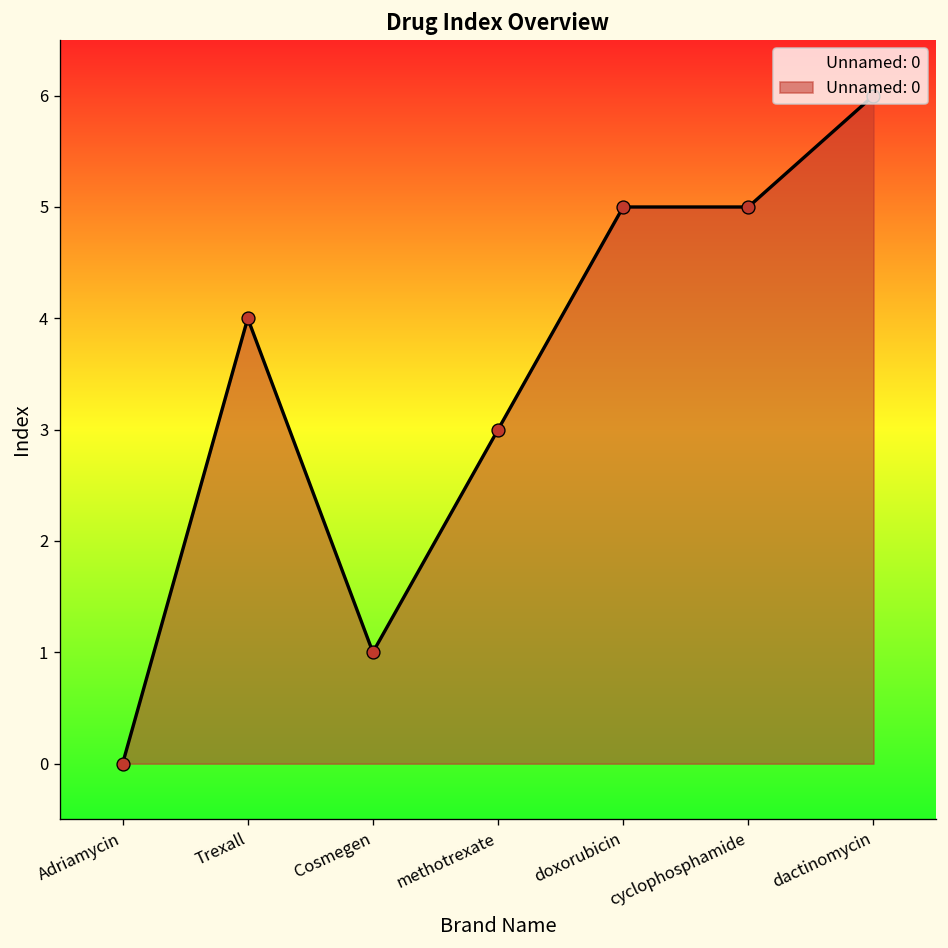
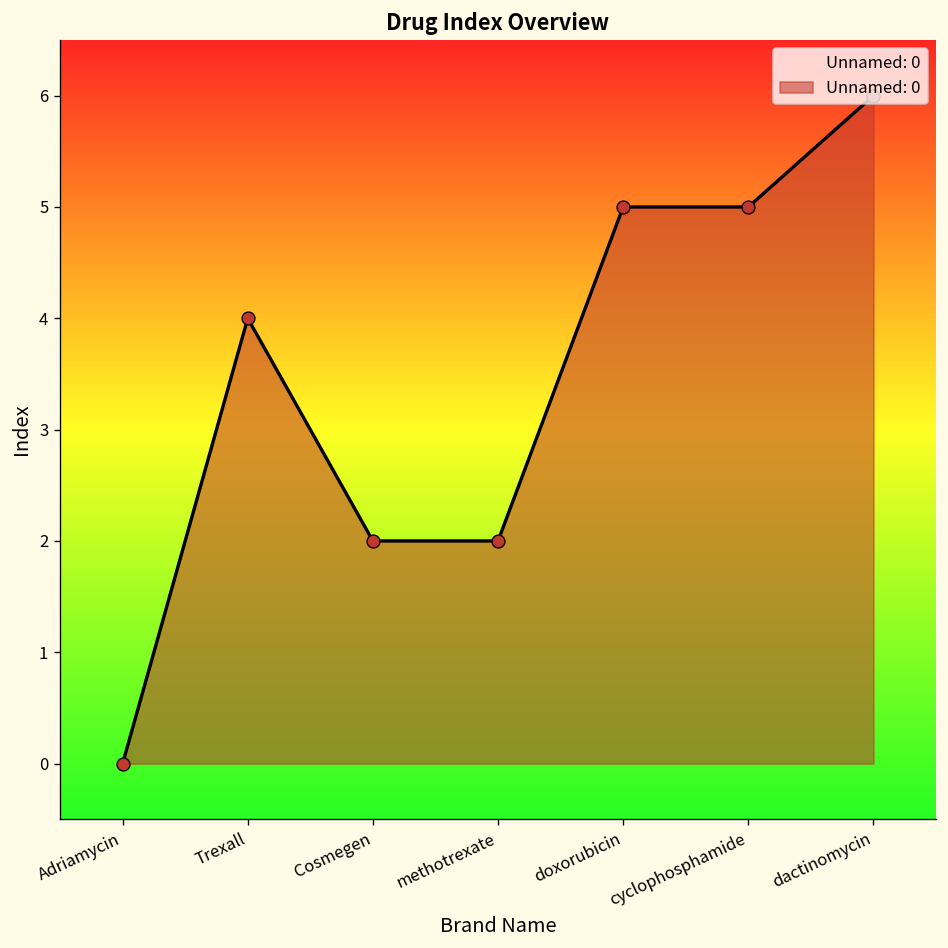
Cosmegen: 1 -> 2
methotrexate: 3 -> 2
